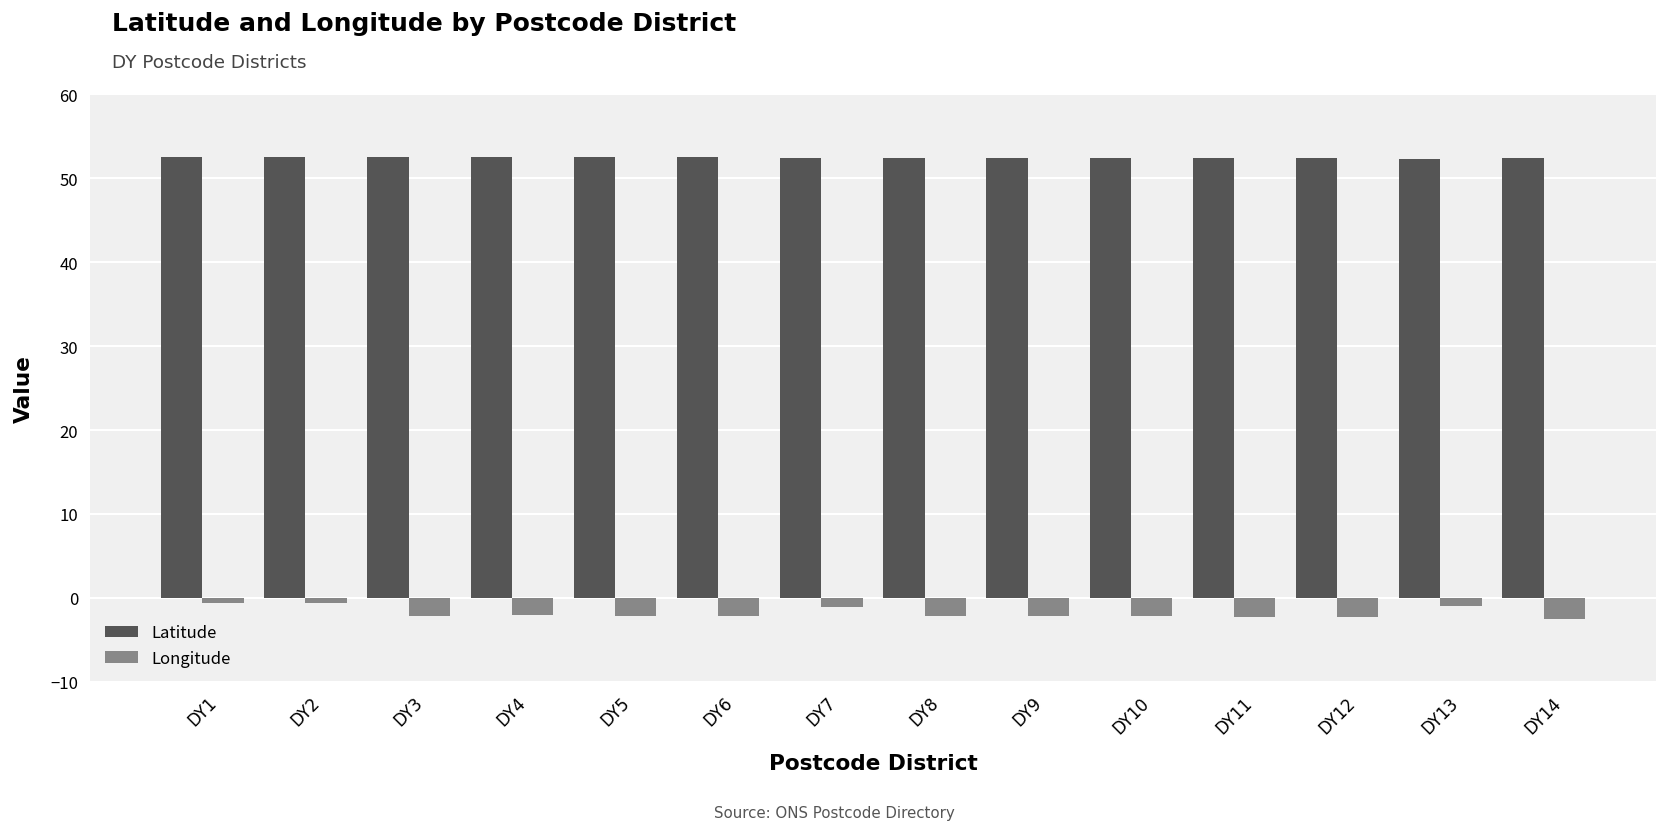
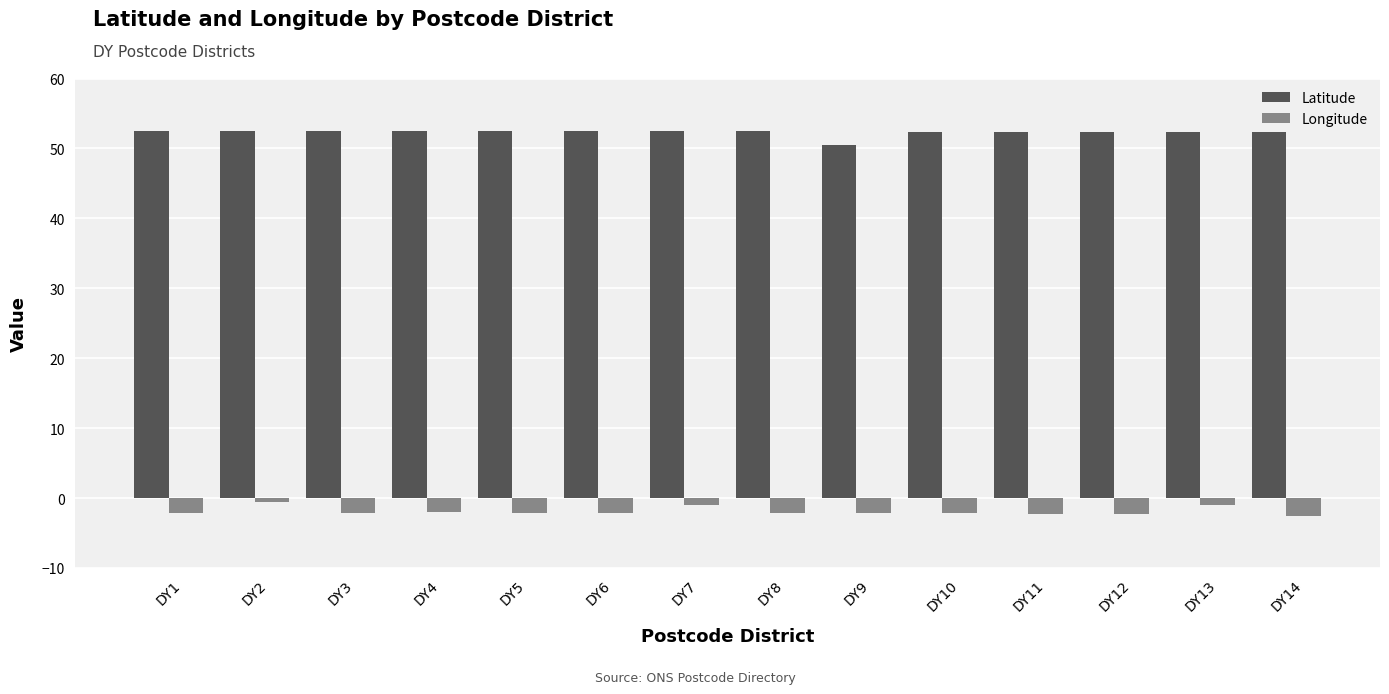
Longitude, DY1: -1 -> -2
Latitude, DY9: 52 -> 50
